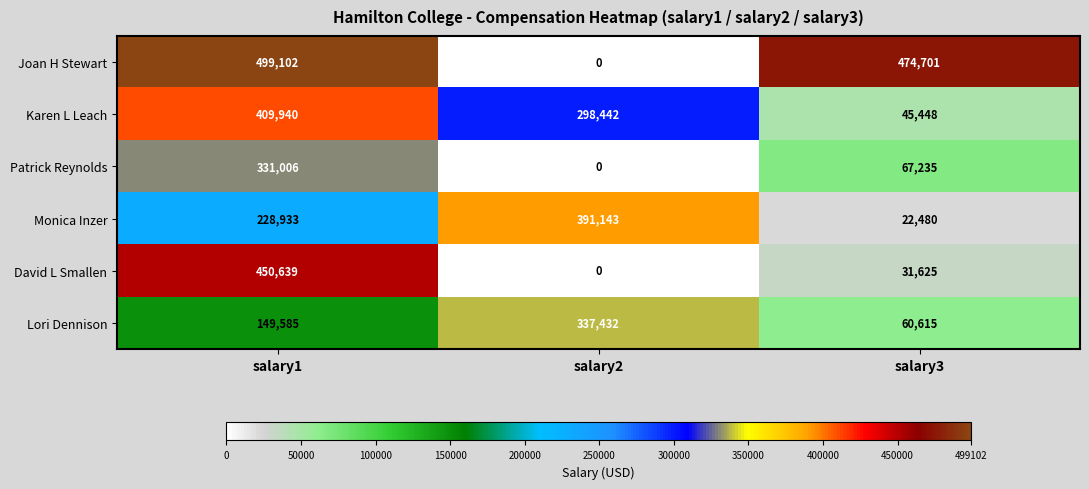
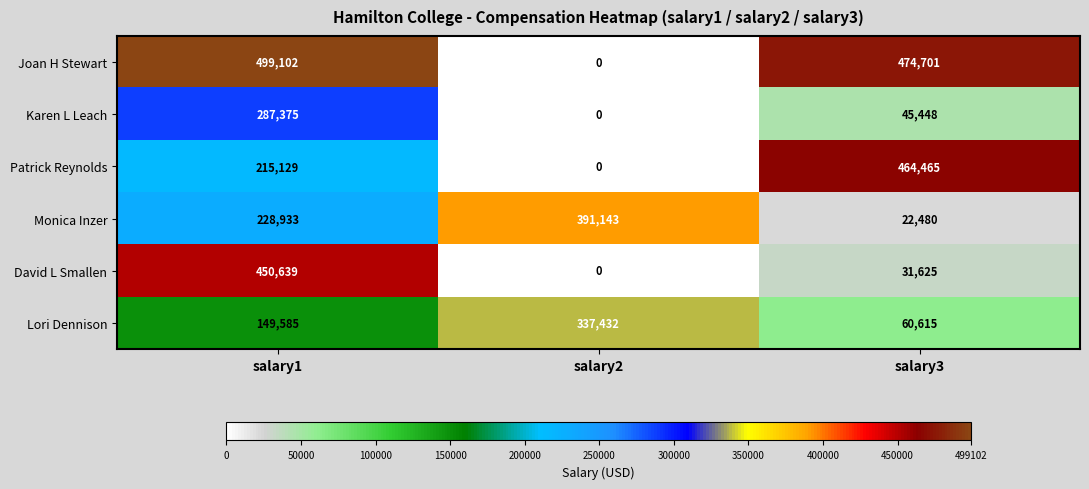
Karen L Leach, salary1: 409,940 -> 287,375
Karen L Leach, salary2: 298,442 -> 0
Patrick Reynolds, salary1: 331,006 -> 215,129
Patrick Reynolds, salary3: 67,235 -> 464,465
